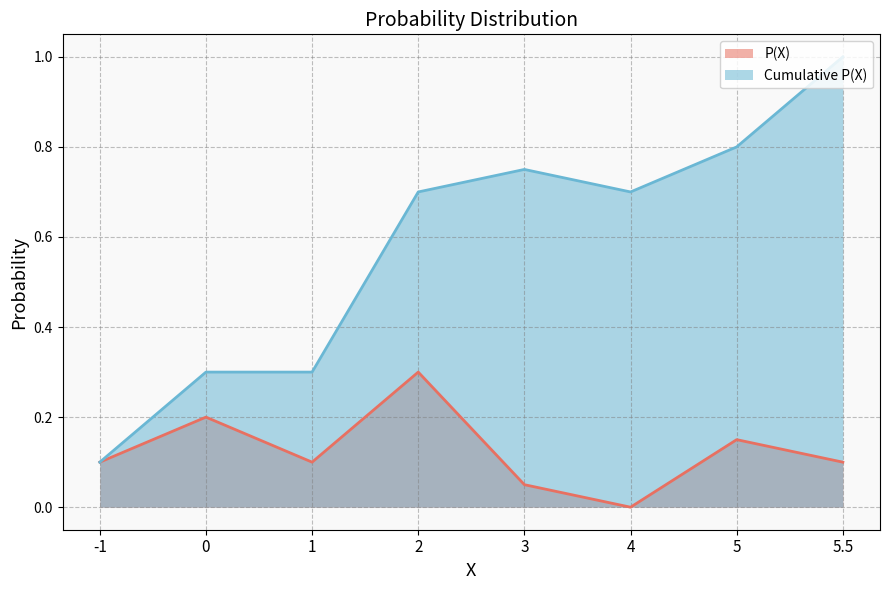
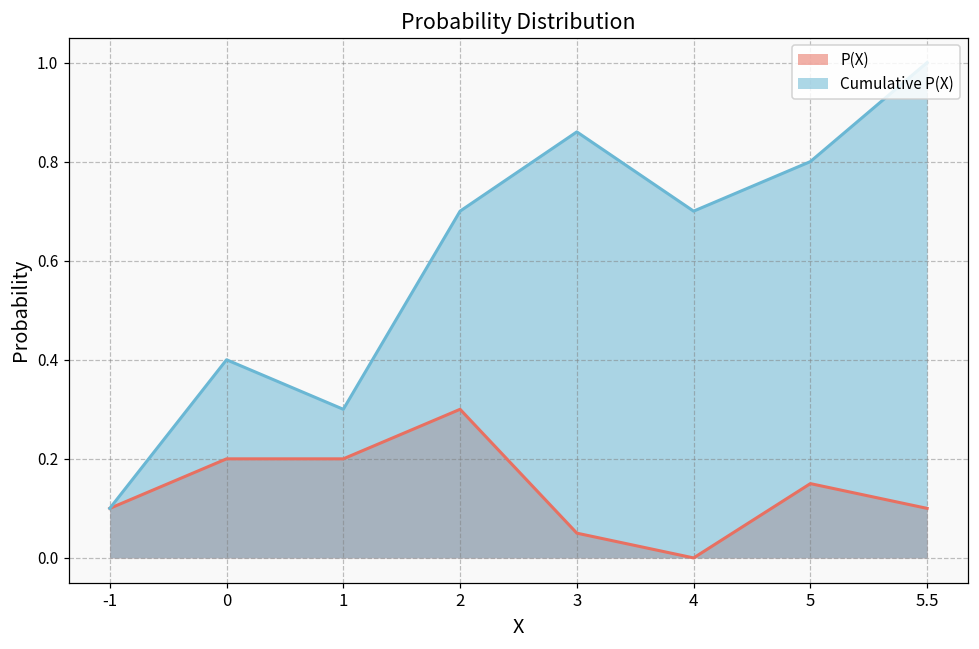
Cumulative P(X), 0: 0.3 -> 0.4
P(X), 1: 0.1 -> 0.2
Cumulative P(X), 3: 0.75 -> 0.86
